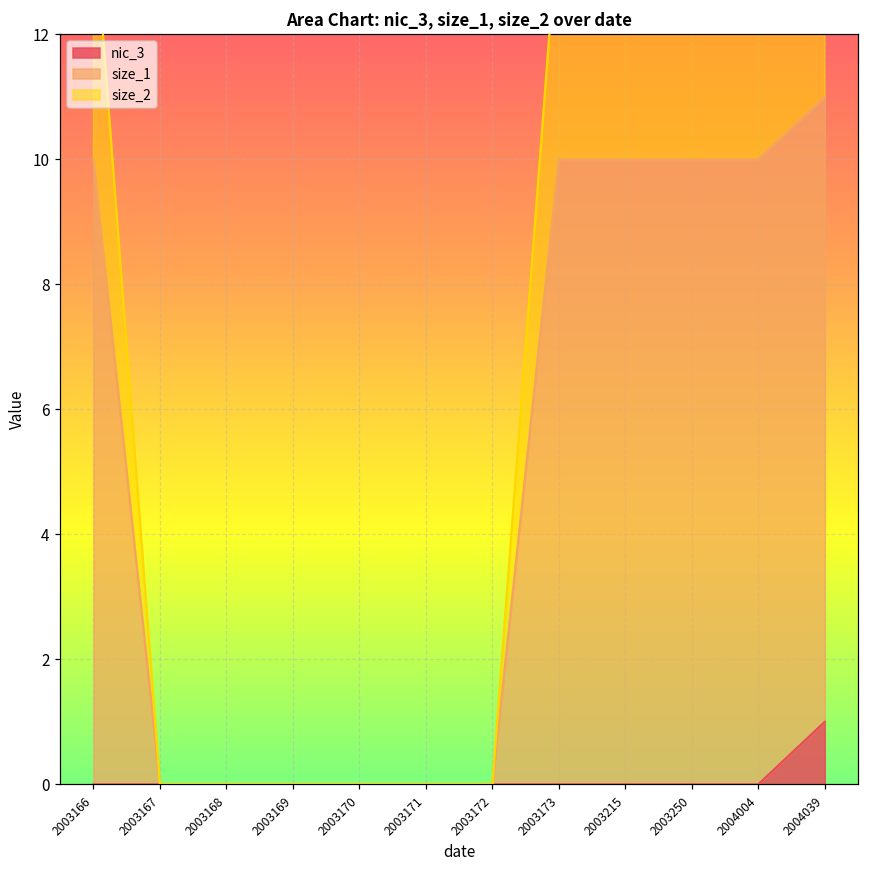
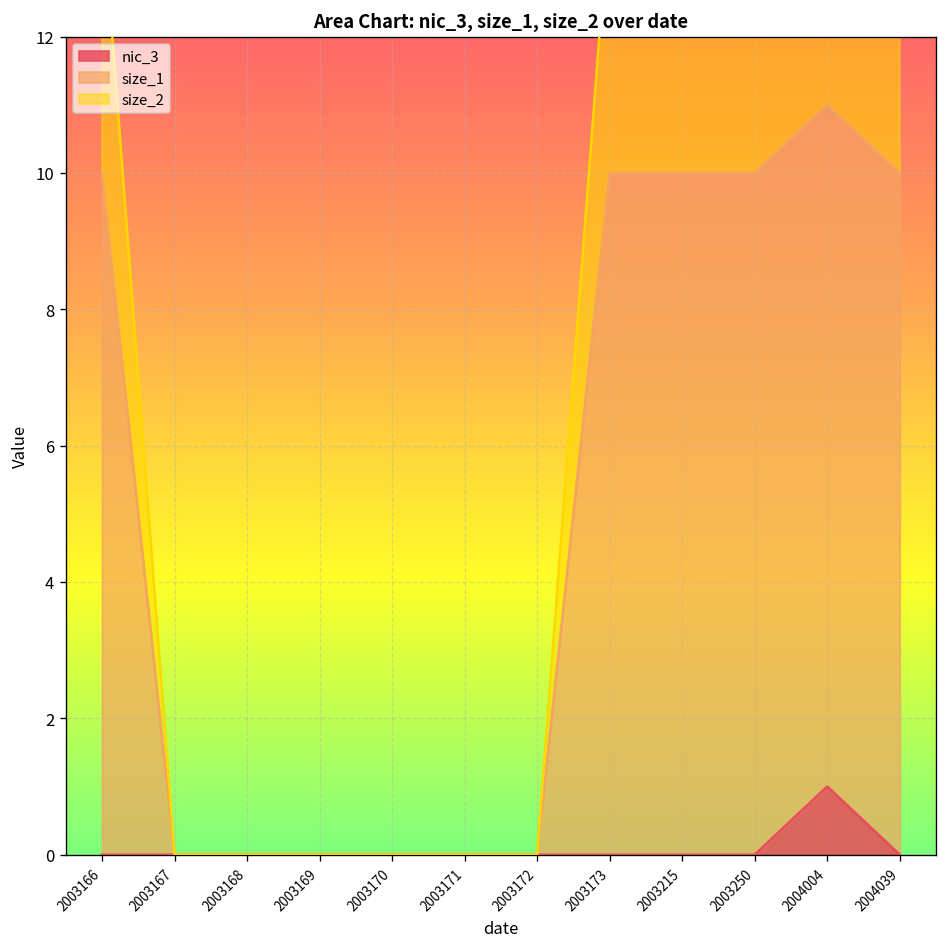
nic_3, 2004004: 0 -> 1
nic_3, 2004039: 1 -> 0
